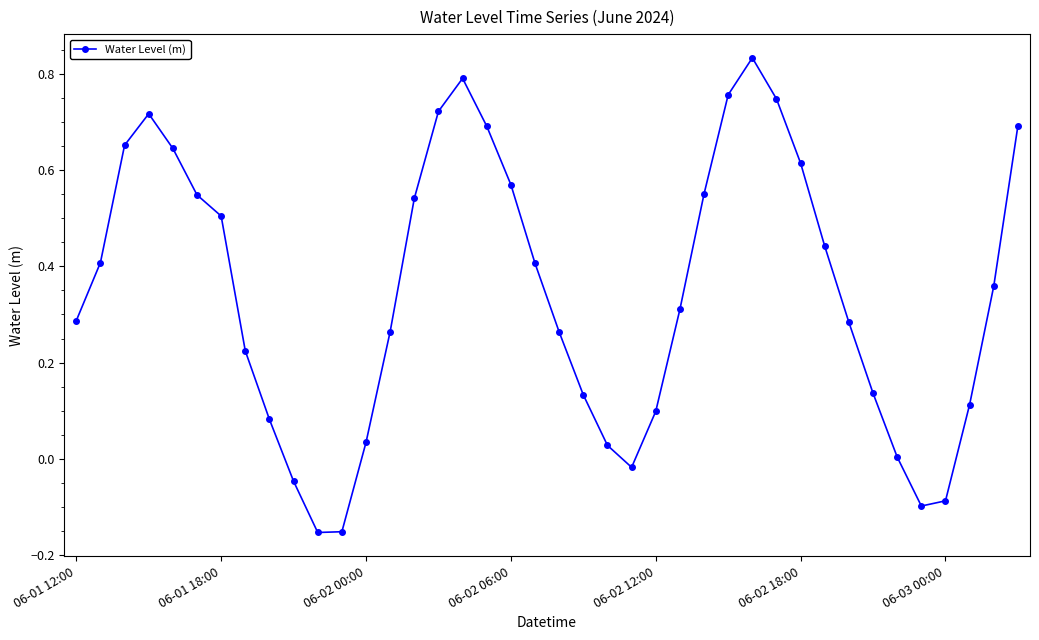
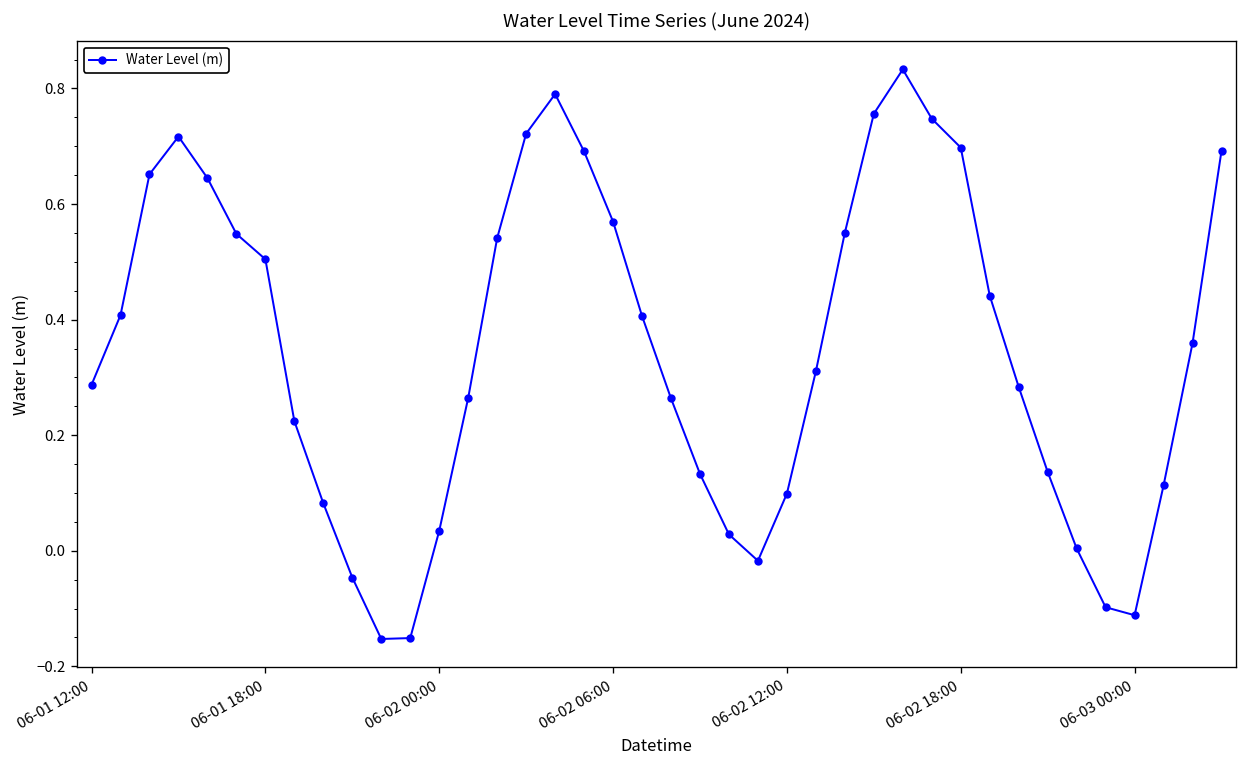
06-02 18:00: 0.61 -> 0.70
06-03 00:00: -0.09 -> -0.11
